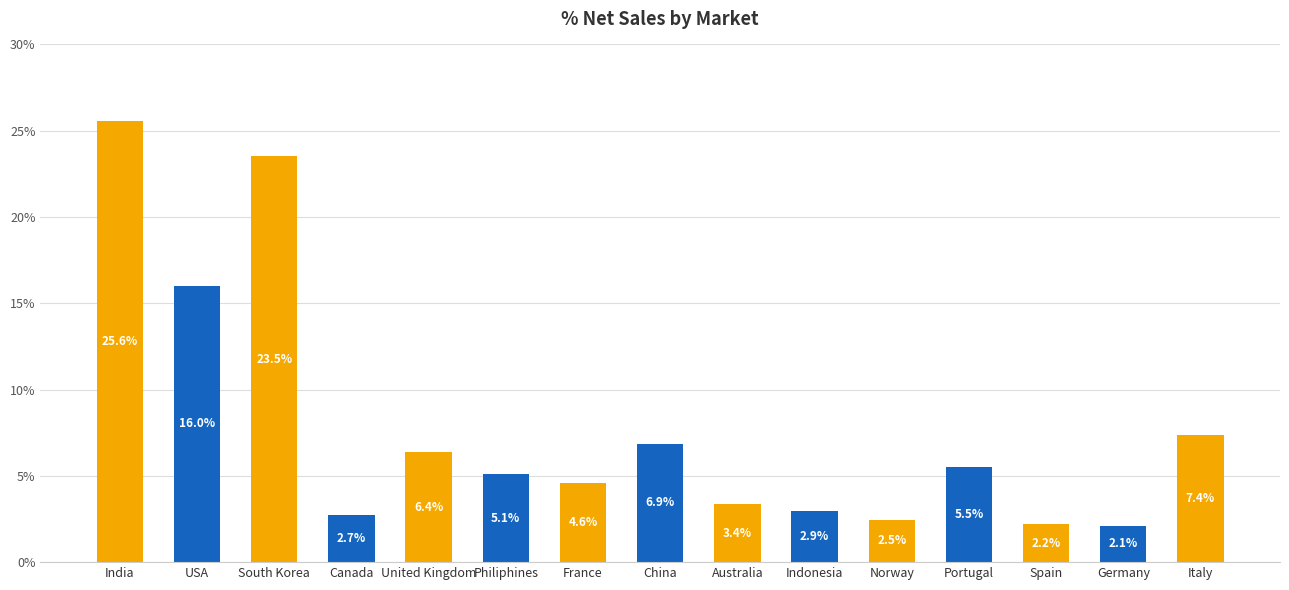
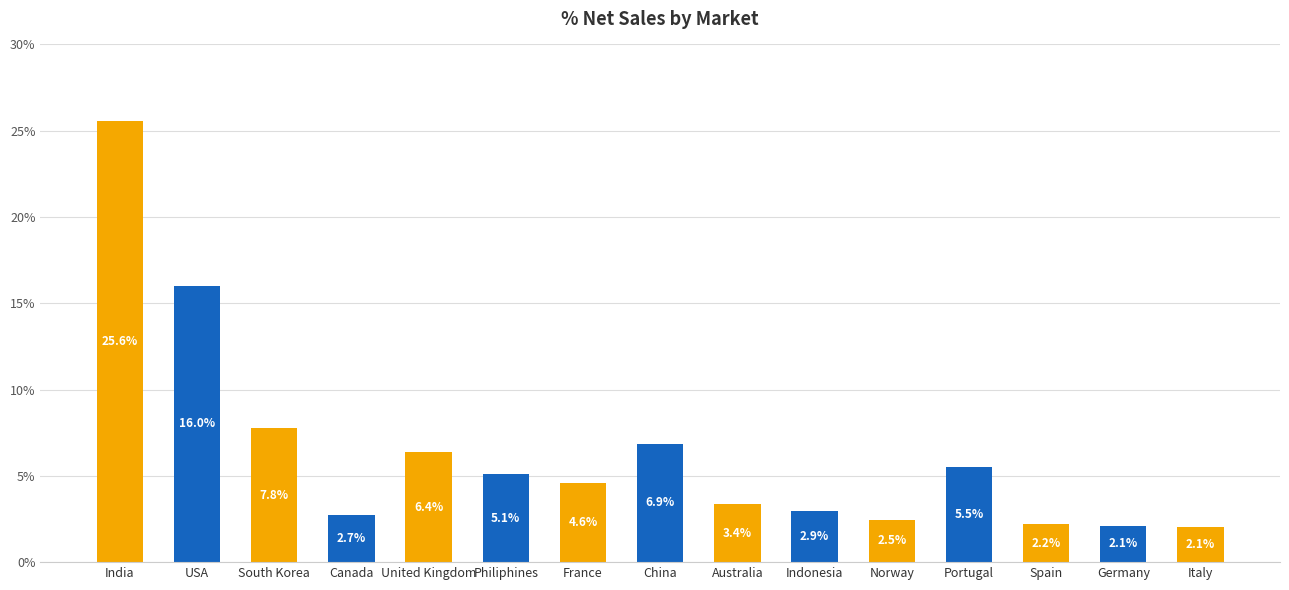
South Korea: 23.5% -> 7.8%
Italy: 7.4% -> 2.1%
